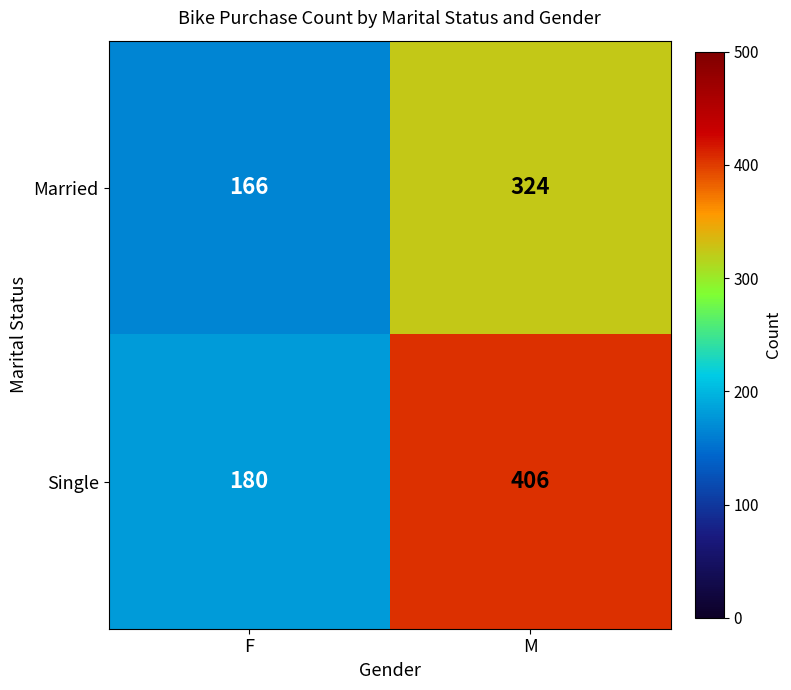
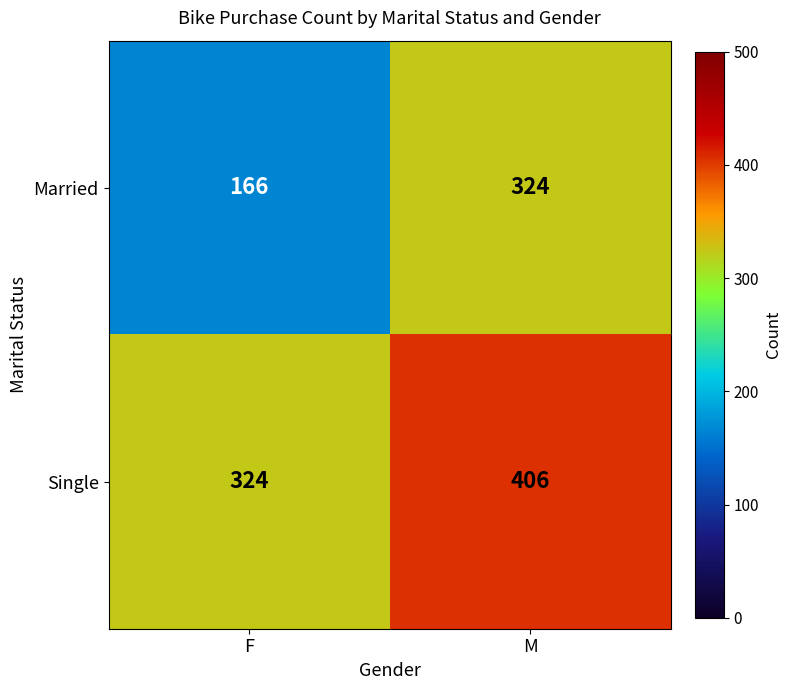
Single, F: 180 -> 324
